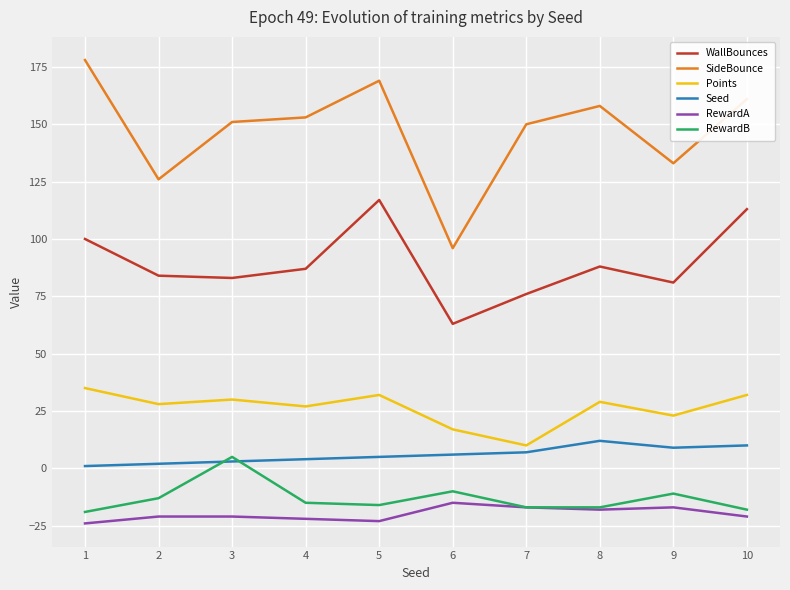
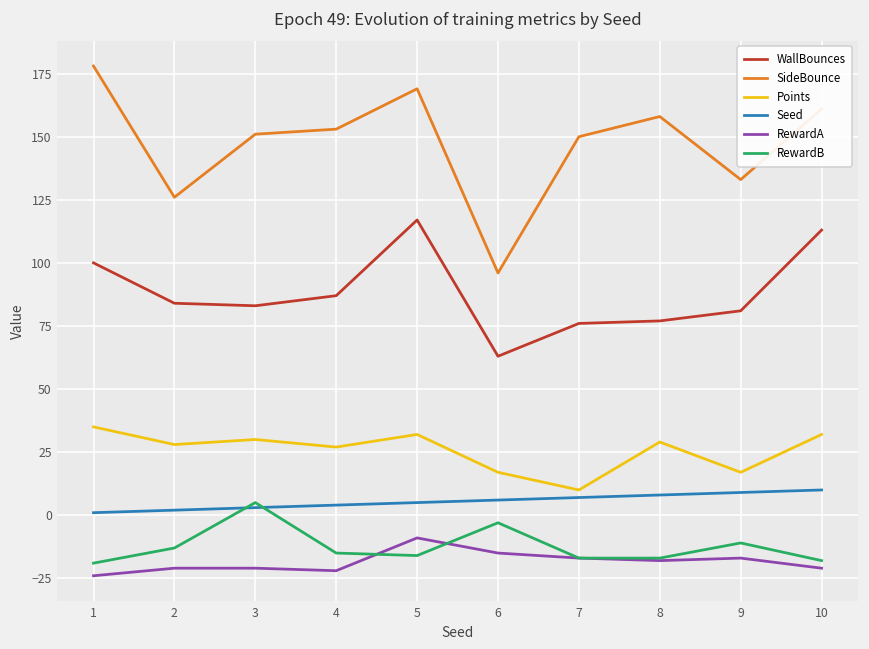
RewardA, 5: -23 -> -9
RewardB, 6: -10 -> -3
WallBounces, 8: 88 -> 77
Seed, 8: 12 -> 8
Points, 9: 23 -> 17
